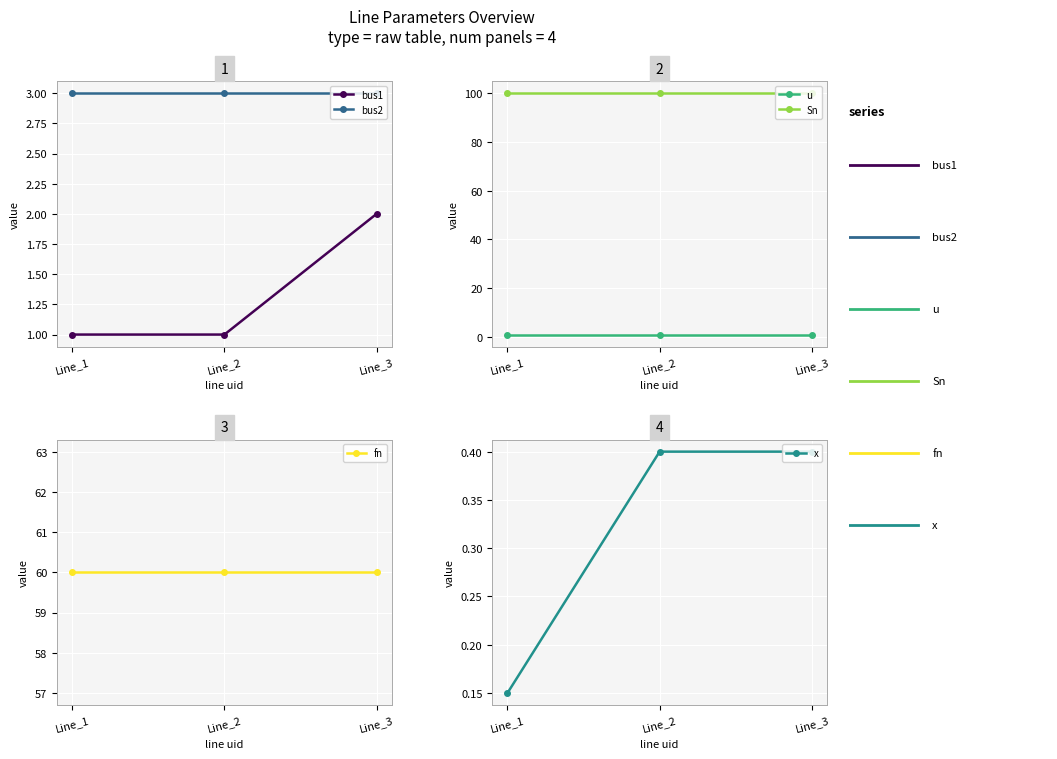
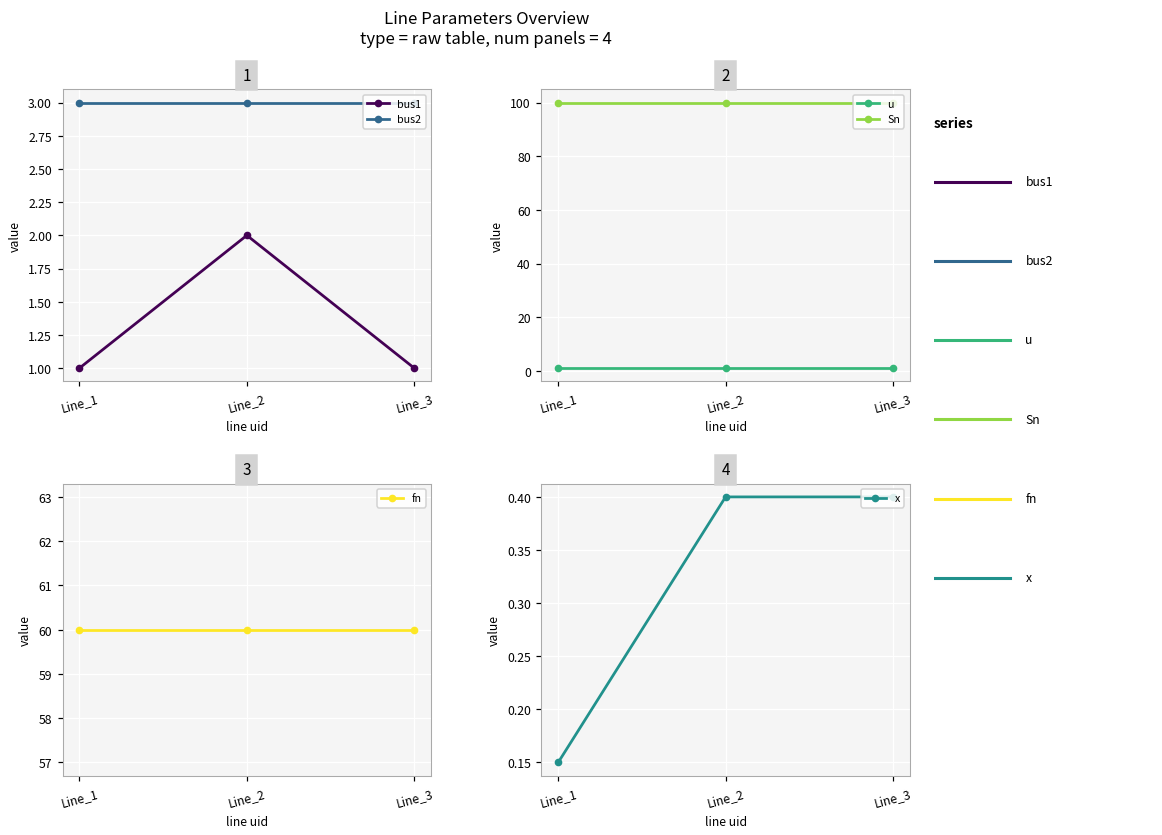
1, bus1, Line_2: 1 -> 2
1, bus1, Line_3: 2 -> 1
